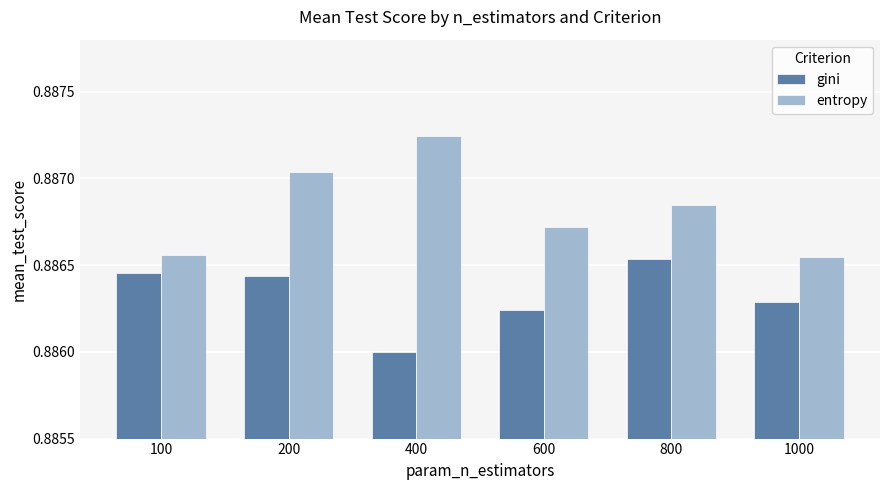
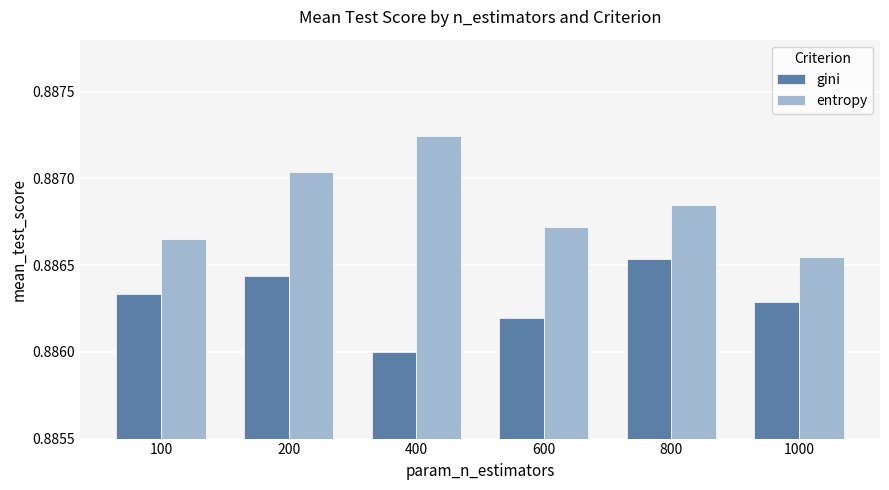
gini, 100: 0.88646 -> 0.88633
entropy, 100: 0.88656 -> 0.88665
gini, 600: 0.88624 -> 0.88619
